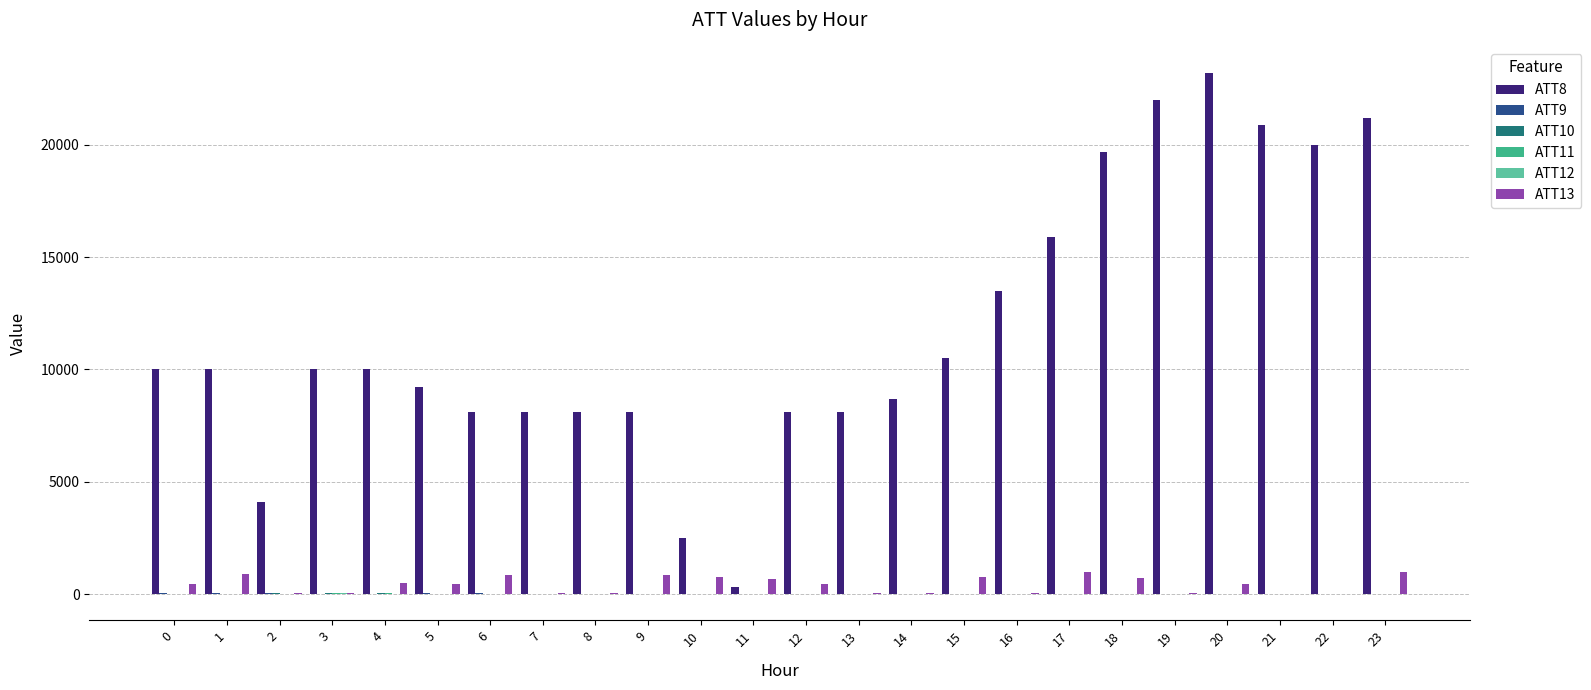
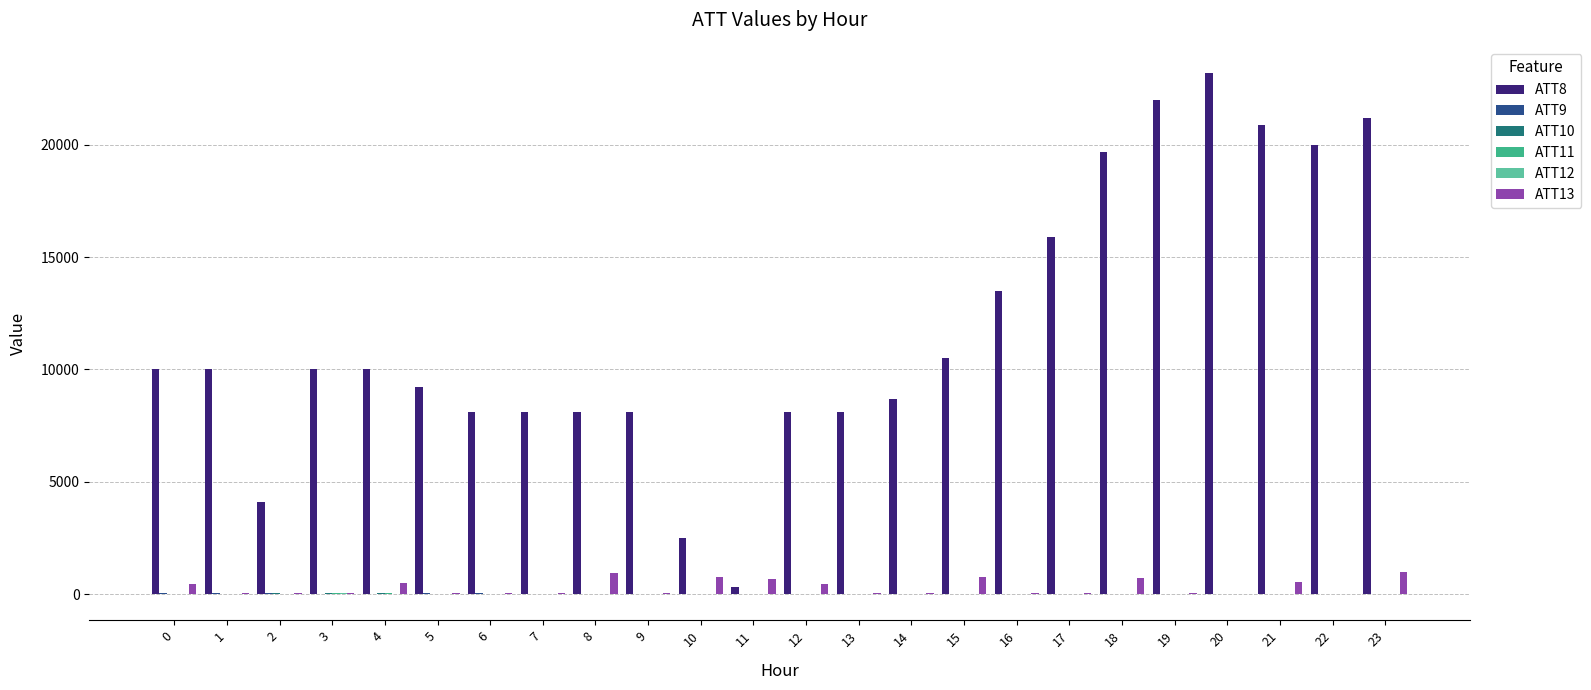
ATT13, 1: 900 -> 0
ATT13, 5: 500 -> 0
ATT13, 6: 800 -> 0
ATT13, 8: 0 -> 900
ATT13, 9: 800 -> 0
ATT13, 17: 1000 -> 0
ATT13, 20: 400 -> 0
ATT13, 21: 0 -> 500
